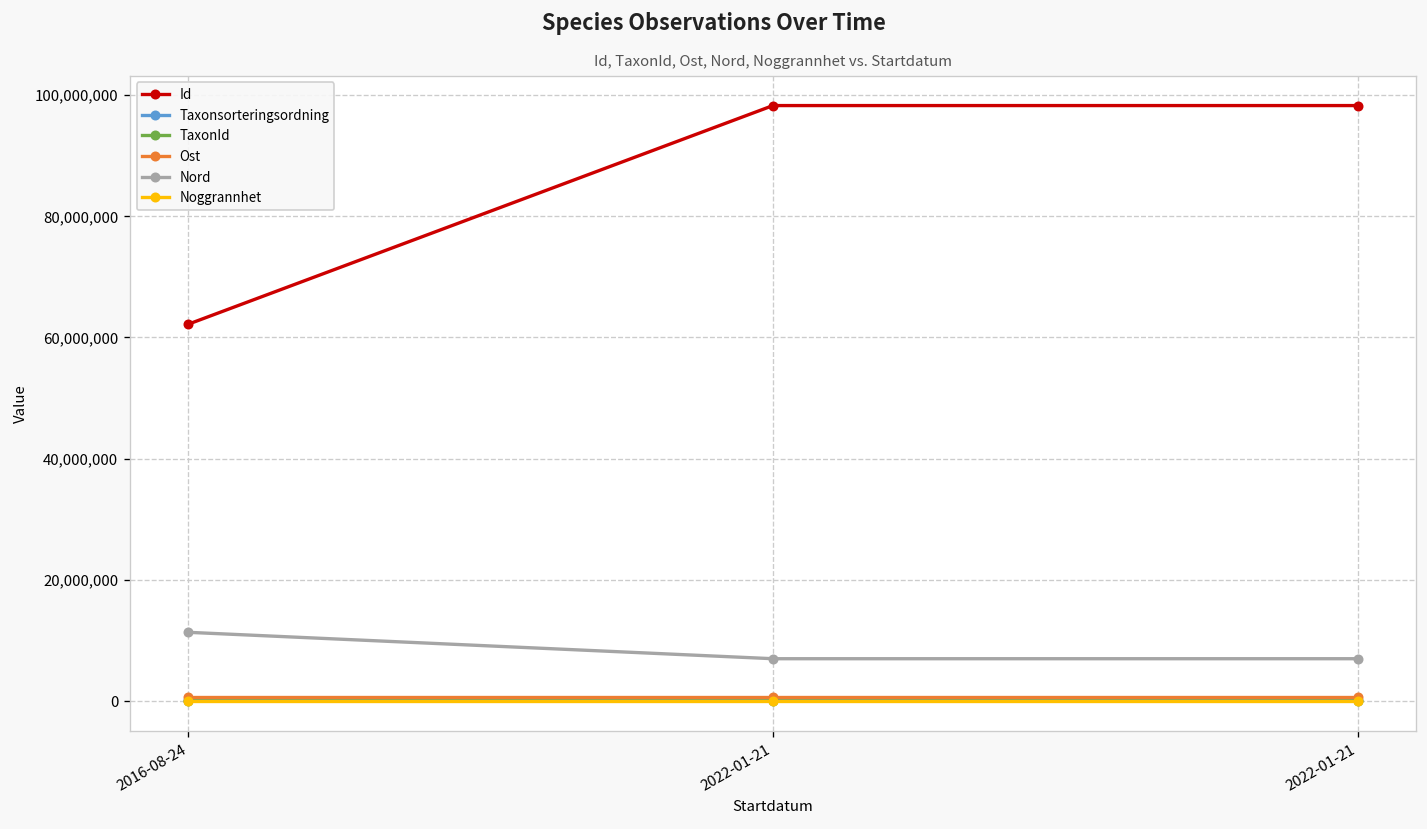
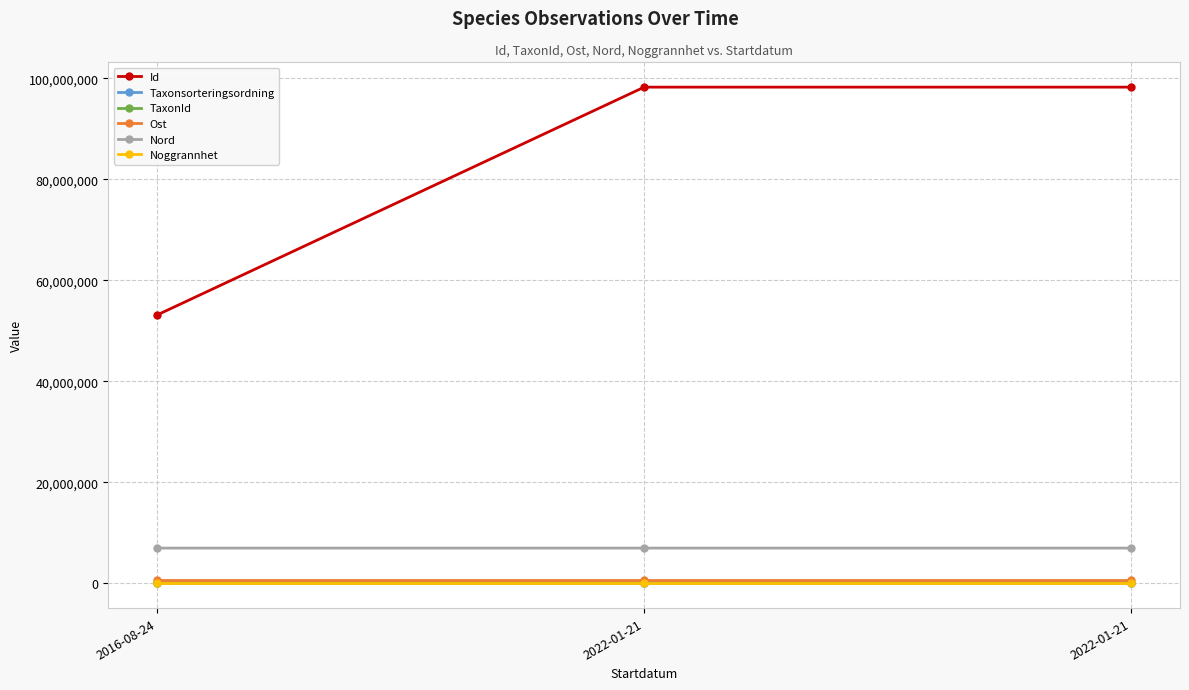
Id, 2016-08-24: 62,000,000 -> 53,000,000
Nord, 2016-08-24: 11,000,000 -> 7,000,000
